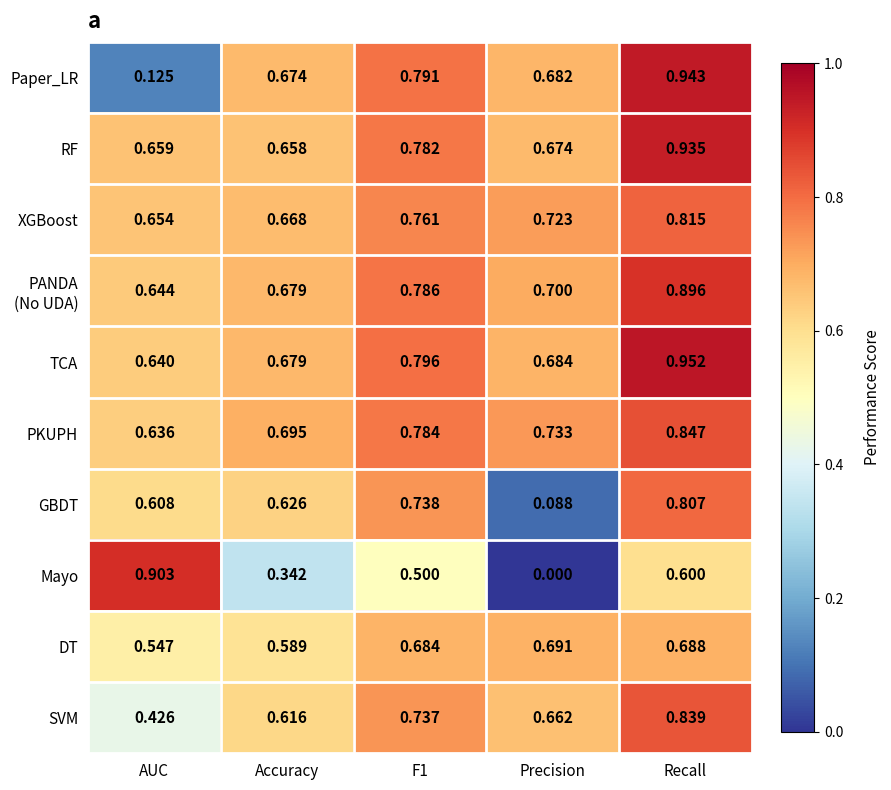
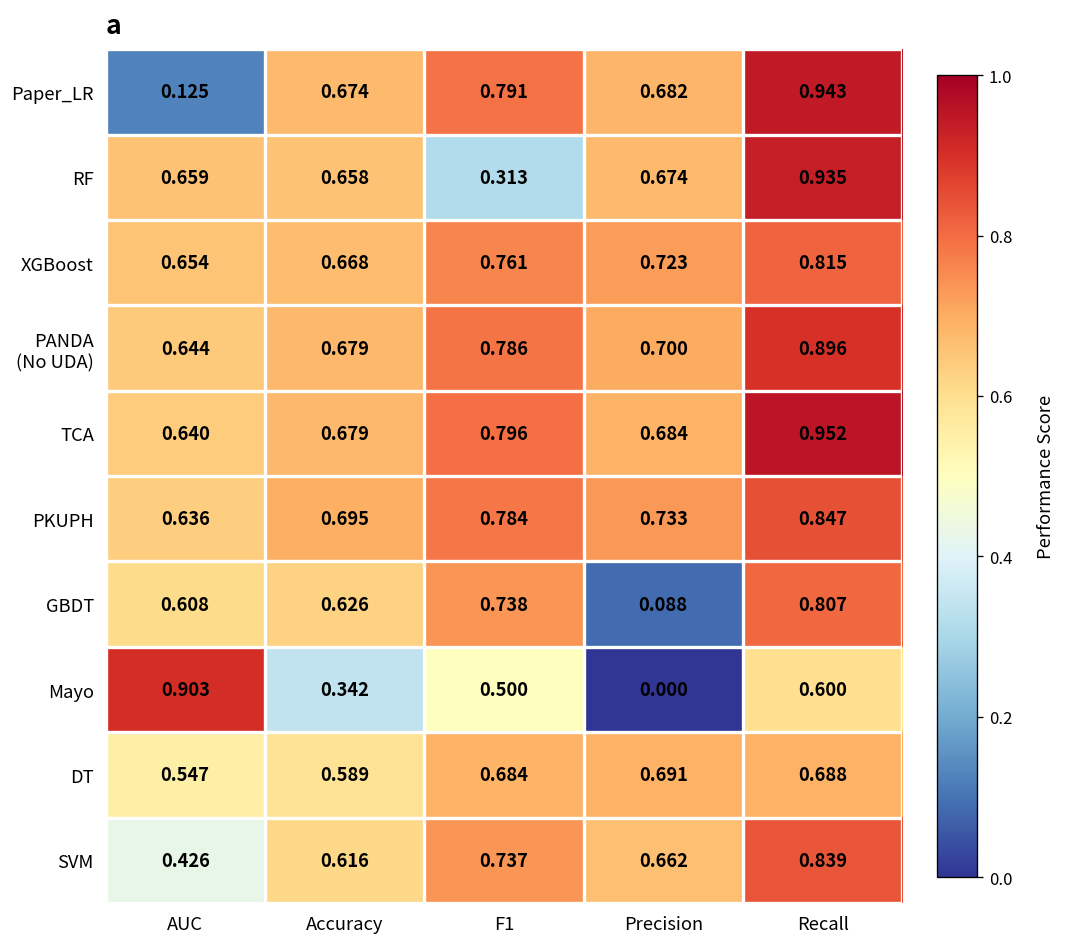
RF, F1: 0.782 -> 0.313
